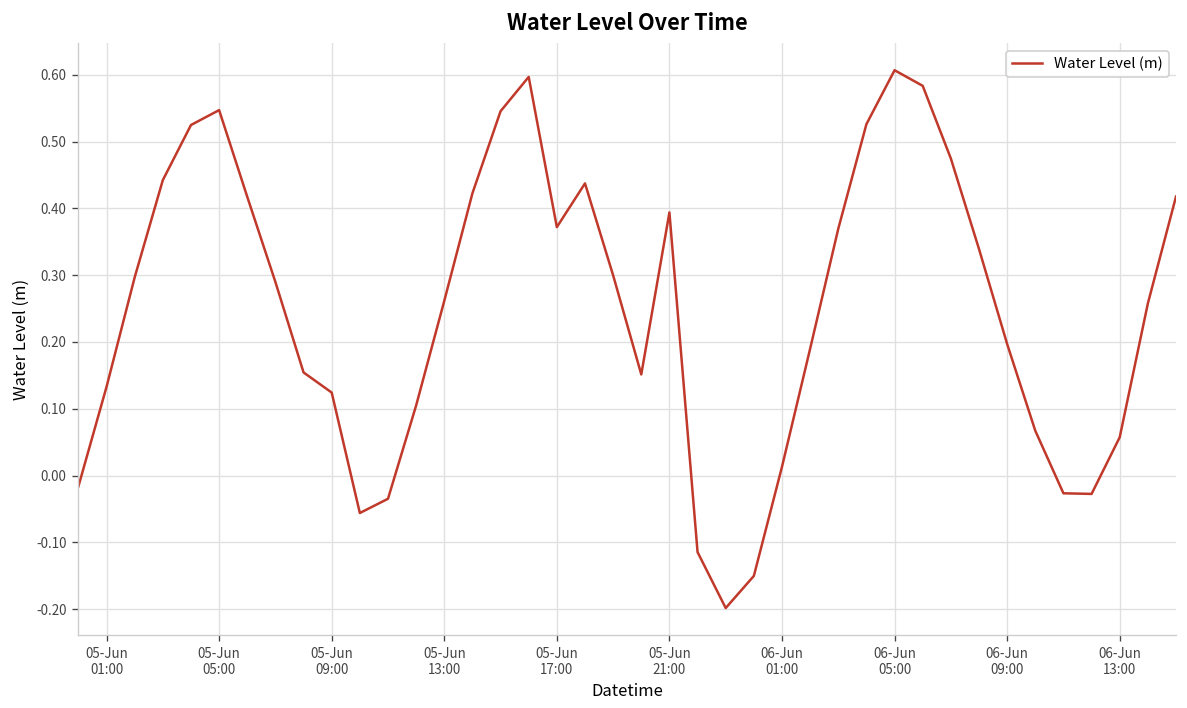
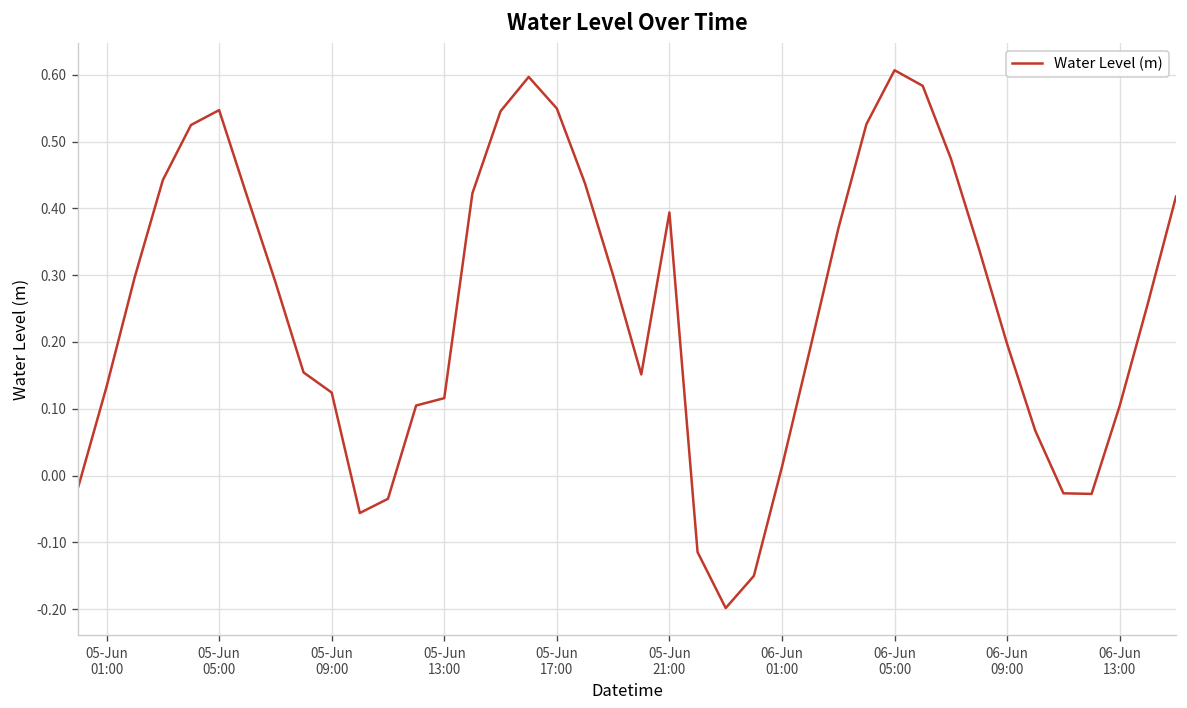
05-Jun 13:00: 0.26 -> 0.12
05-Jun 17:00: 0.37 -> 0.55
06-Jun 13:00: 0.06 -> 0.10
